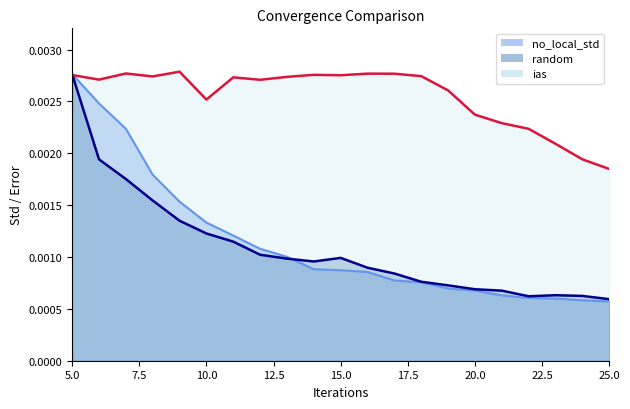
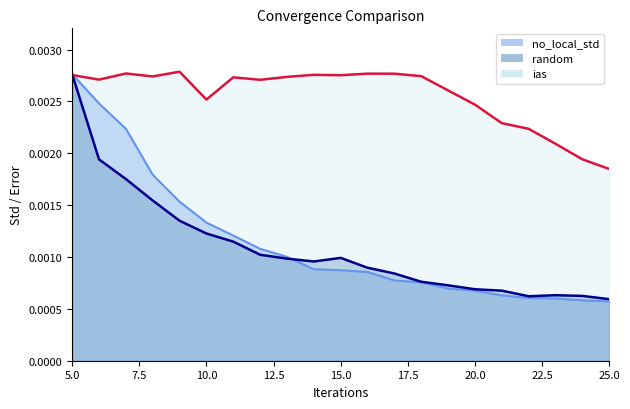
ias, 20.0: 0.00237 -> 0.00247
